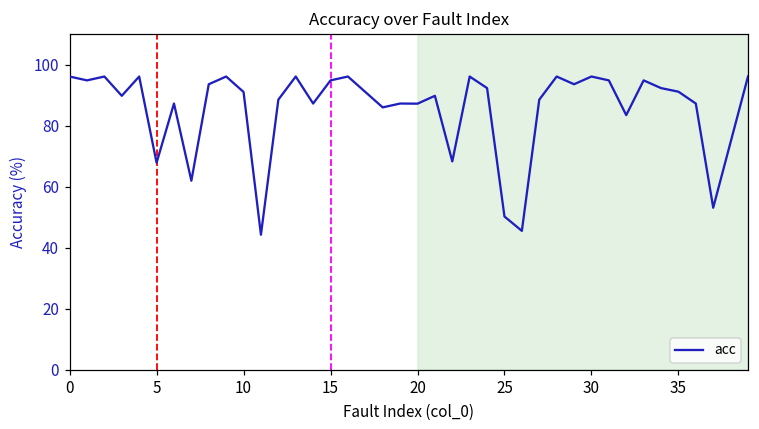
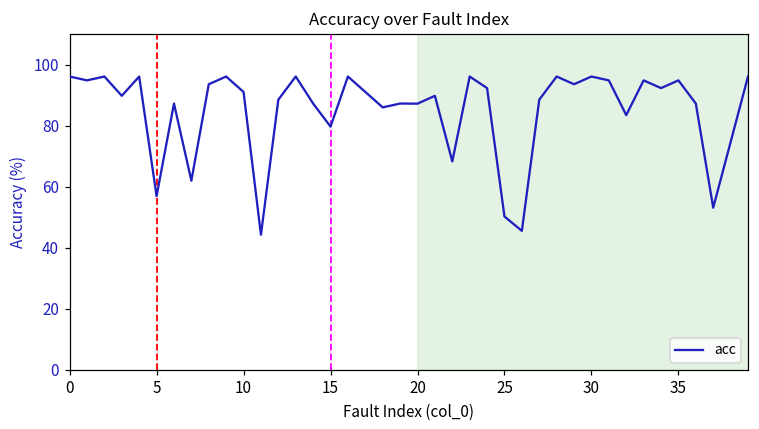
5: 68 -> 57
15: 95 -> 80
35: 91 -> 95
